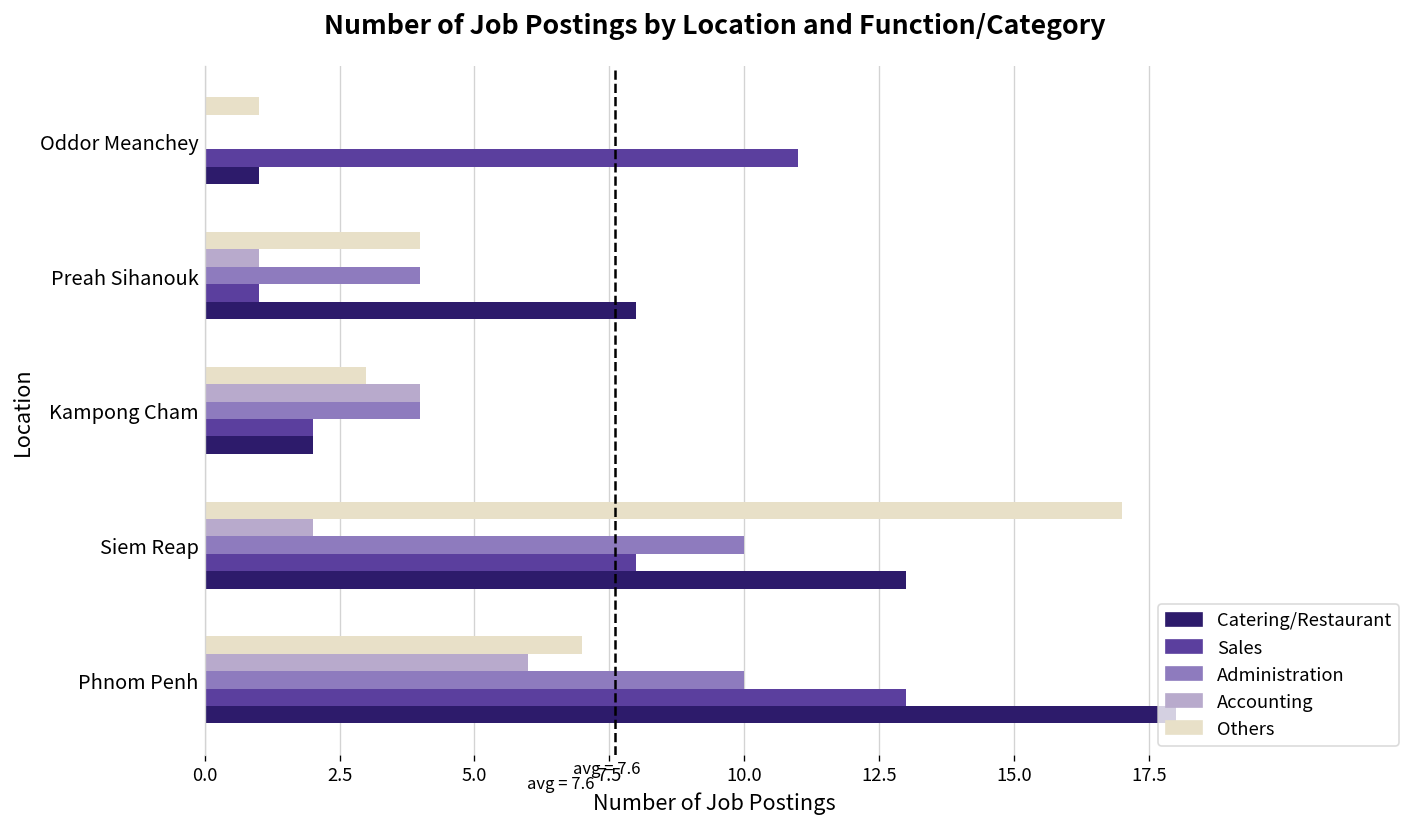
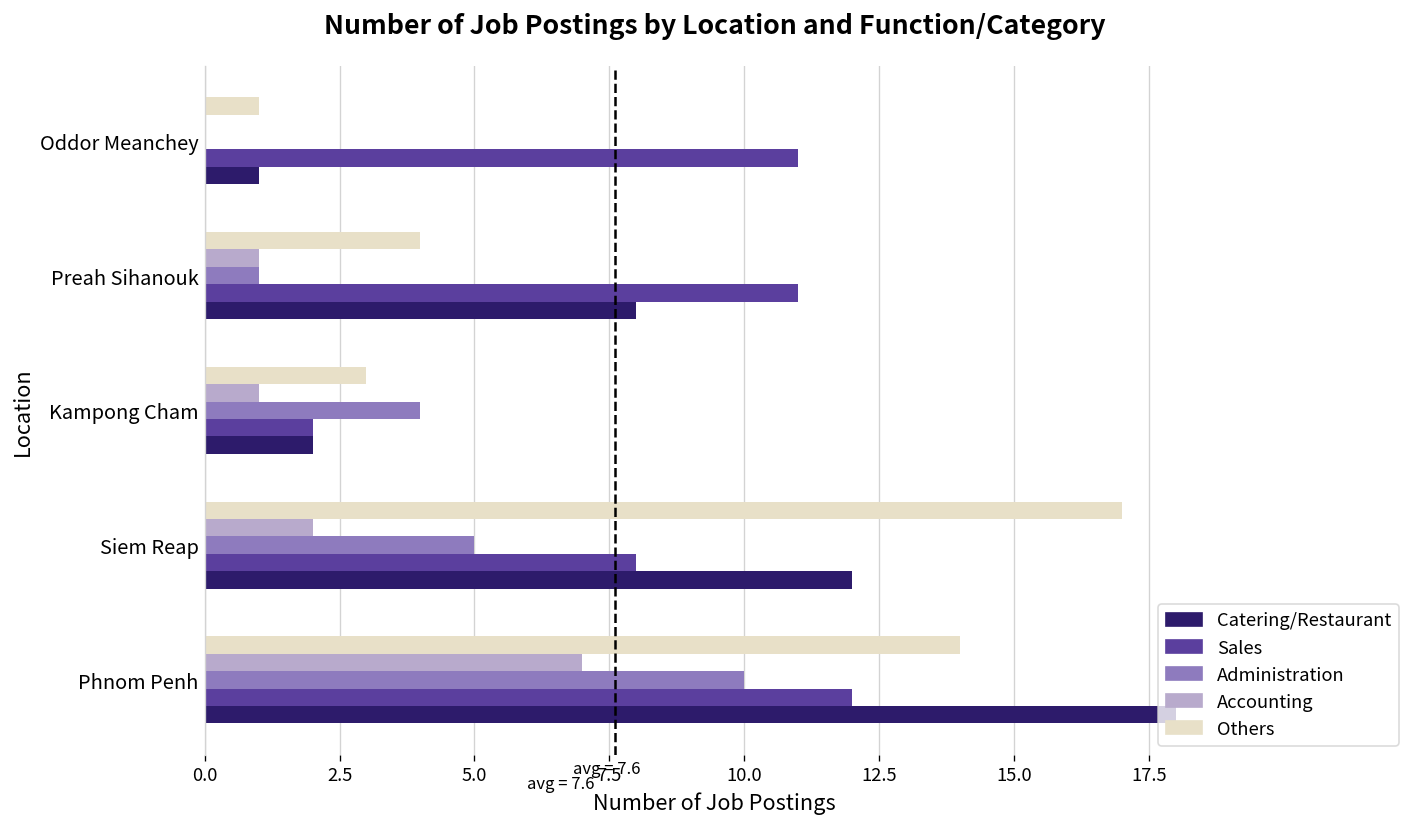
Administration, Preah Sihanouk: 4 -> 1
Sales, Preah Sihanouk: 1 -> 11
Accounting, Kampong Cham: 4 -> 1
Administration, Siem Reap: 10 -> 5
Catering/Restaurant, Siem Reap: 13 -> 12
Others, Phnom Penh: 7 -> 14
Accounting, Phnom Penh: 6 -> 7
Sales, Phnom Penh: 13 -> 12
